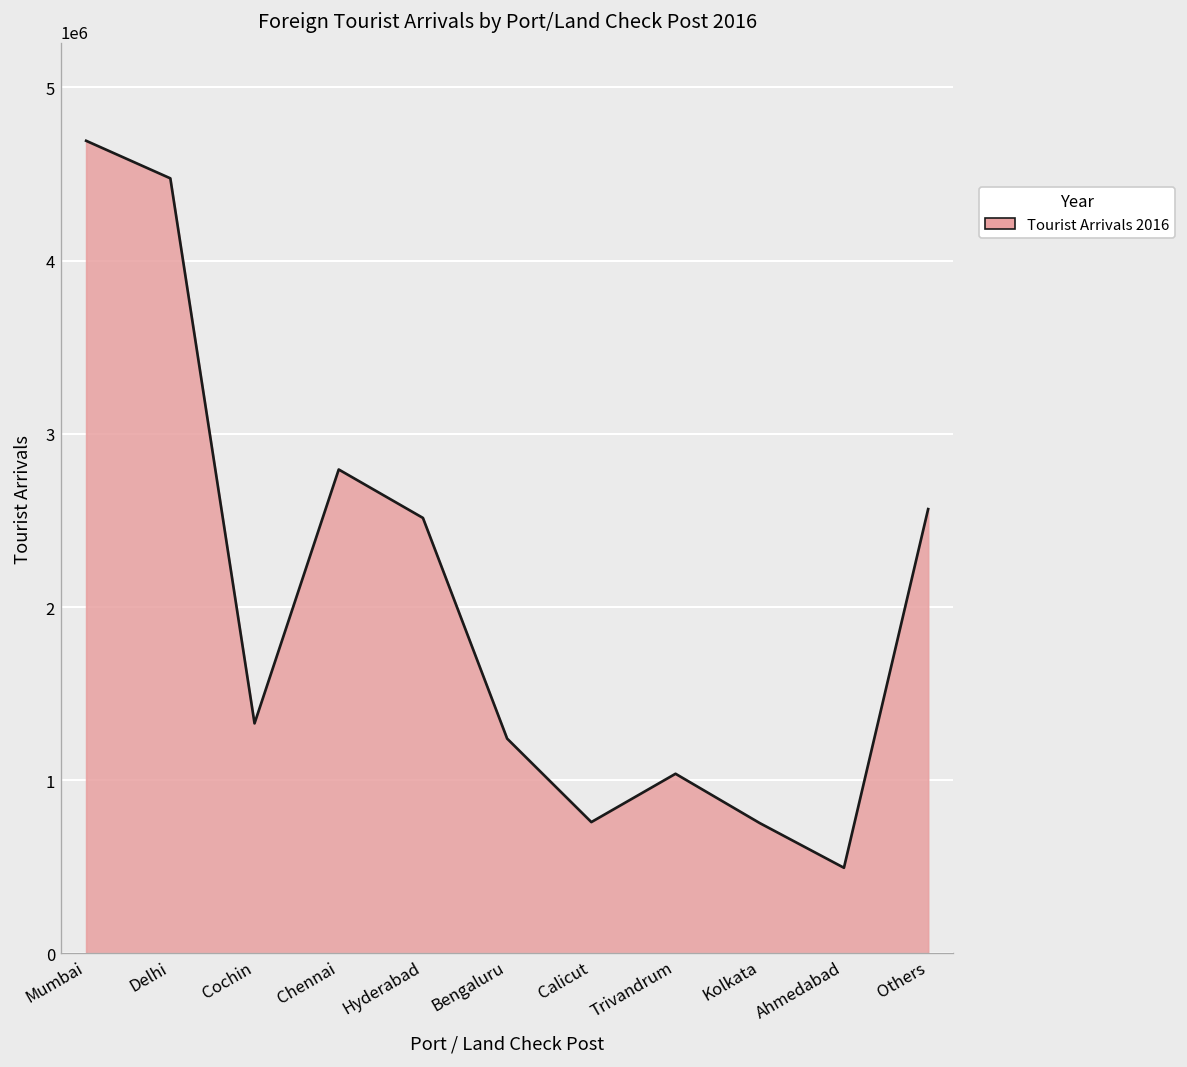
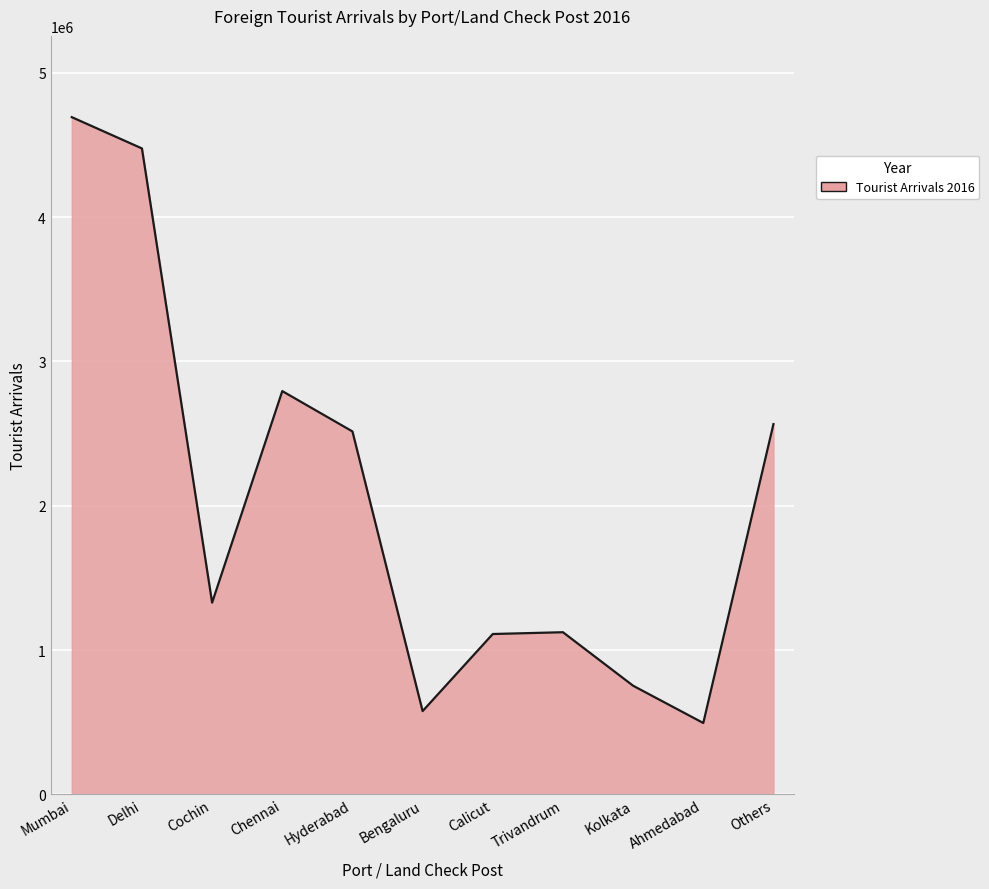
Bengaluru: 1240000 -> 580000
Calicut: 760000 -> 1110000
Trivandrum: 1040000 -> 1120000
